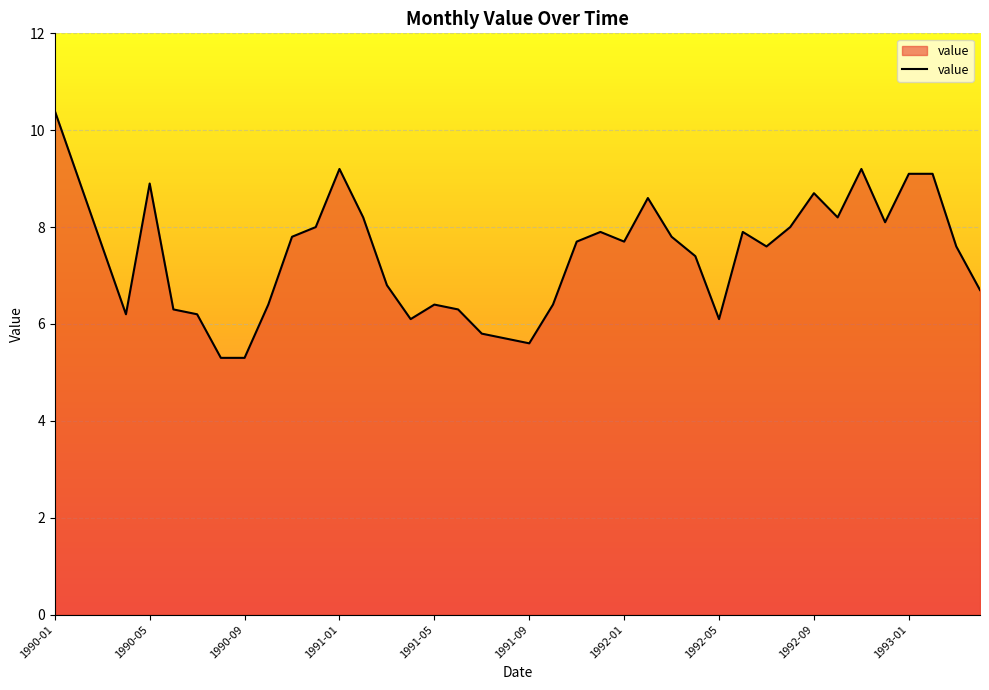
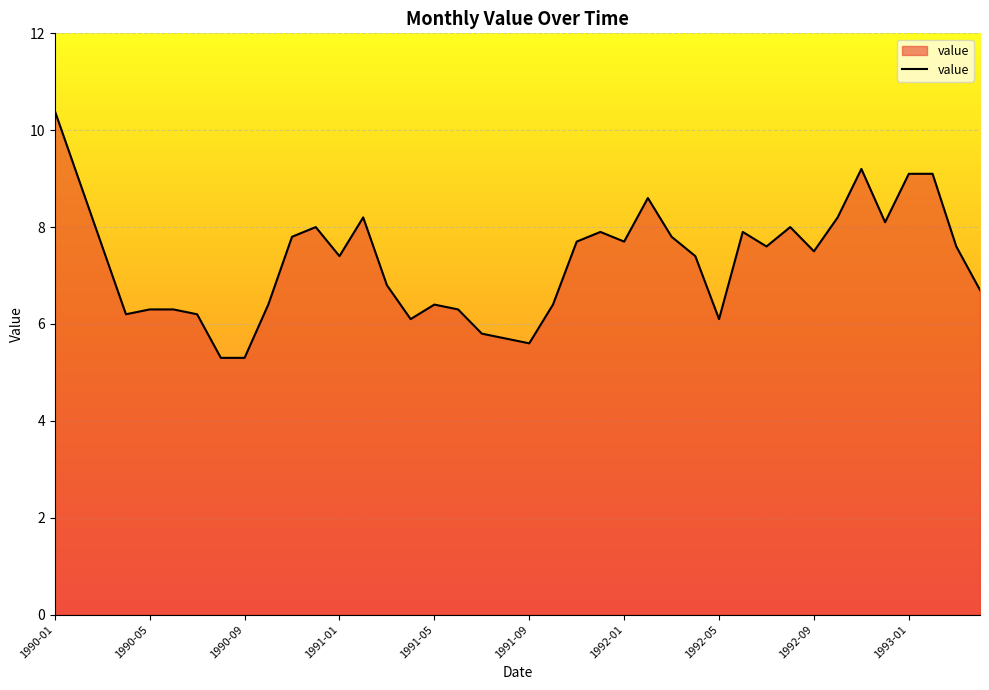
1990-05: 8.9 -> 6.3
1991-01: 9.2 -> 7.4
1992-09: 8.7 -> 7.5
